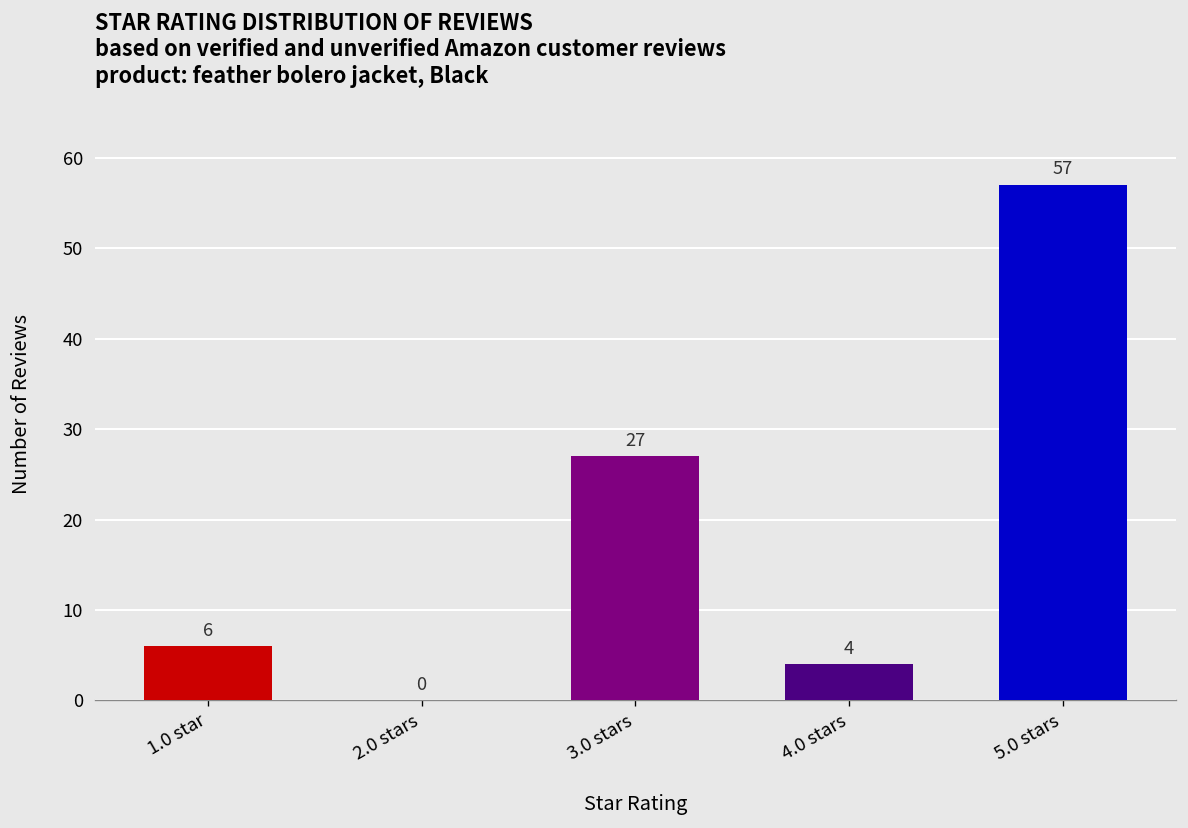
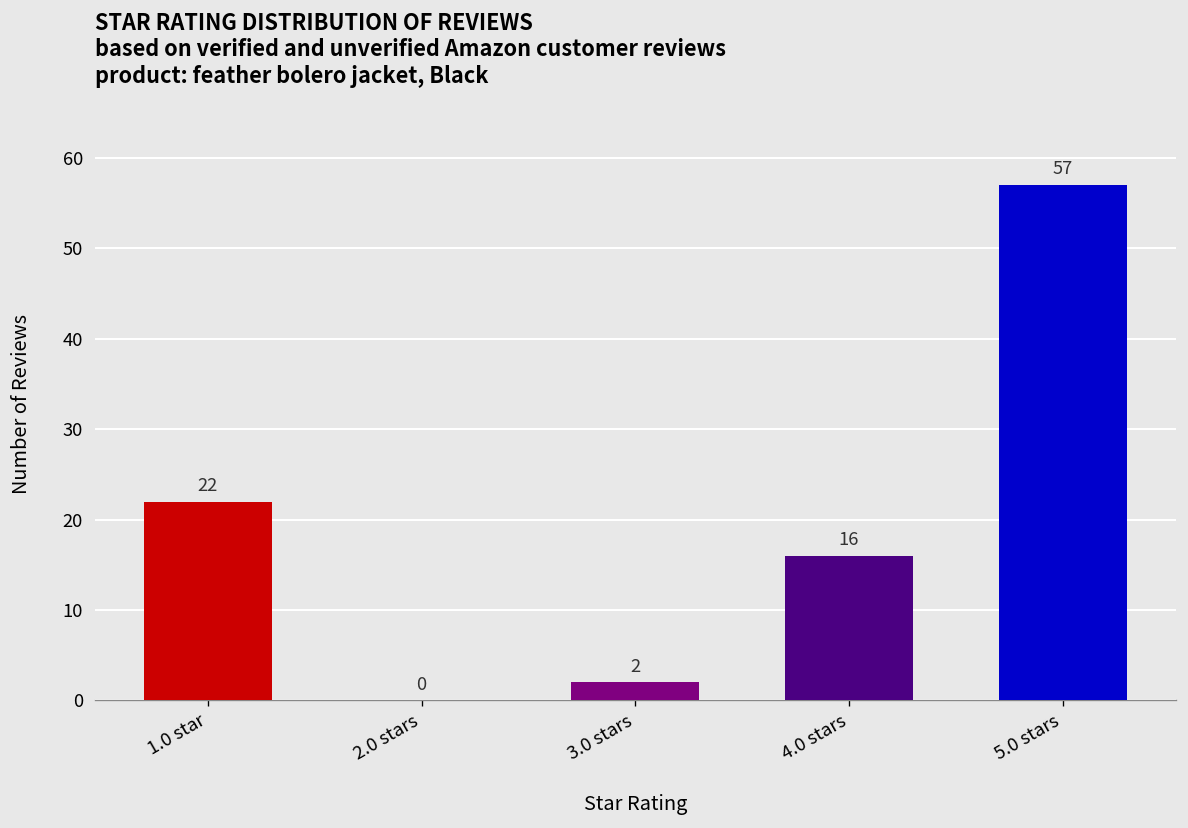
1.0 star: 6 -> 22
3.0 stars: 27 -> 2
4.0 stars: 4 -> 16
